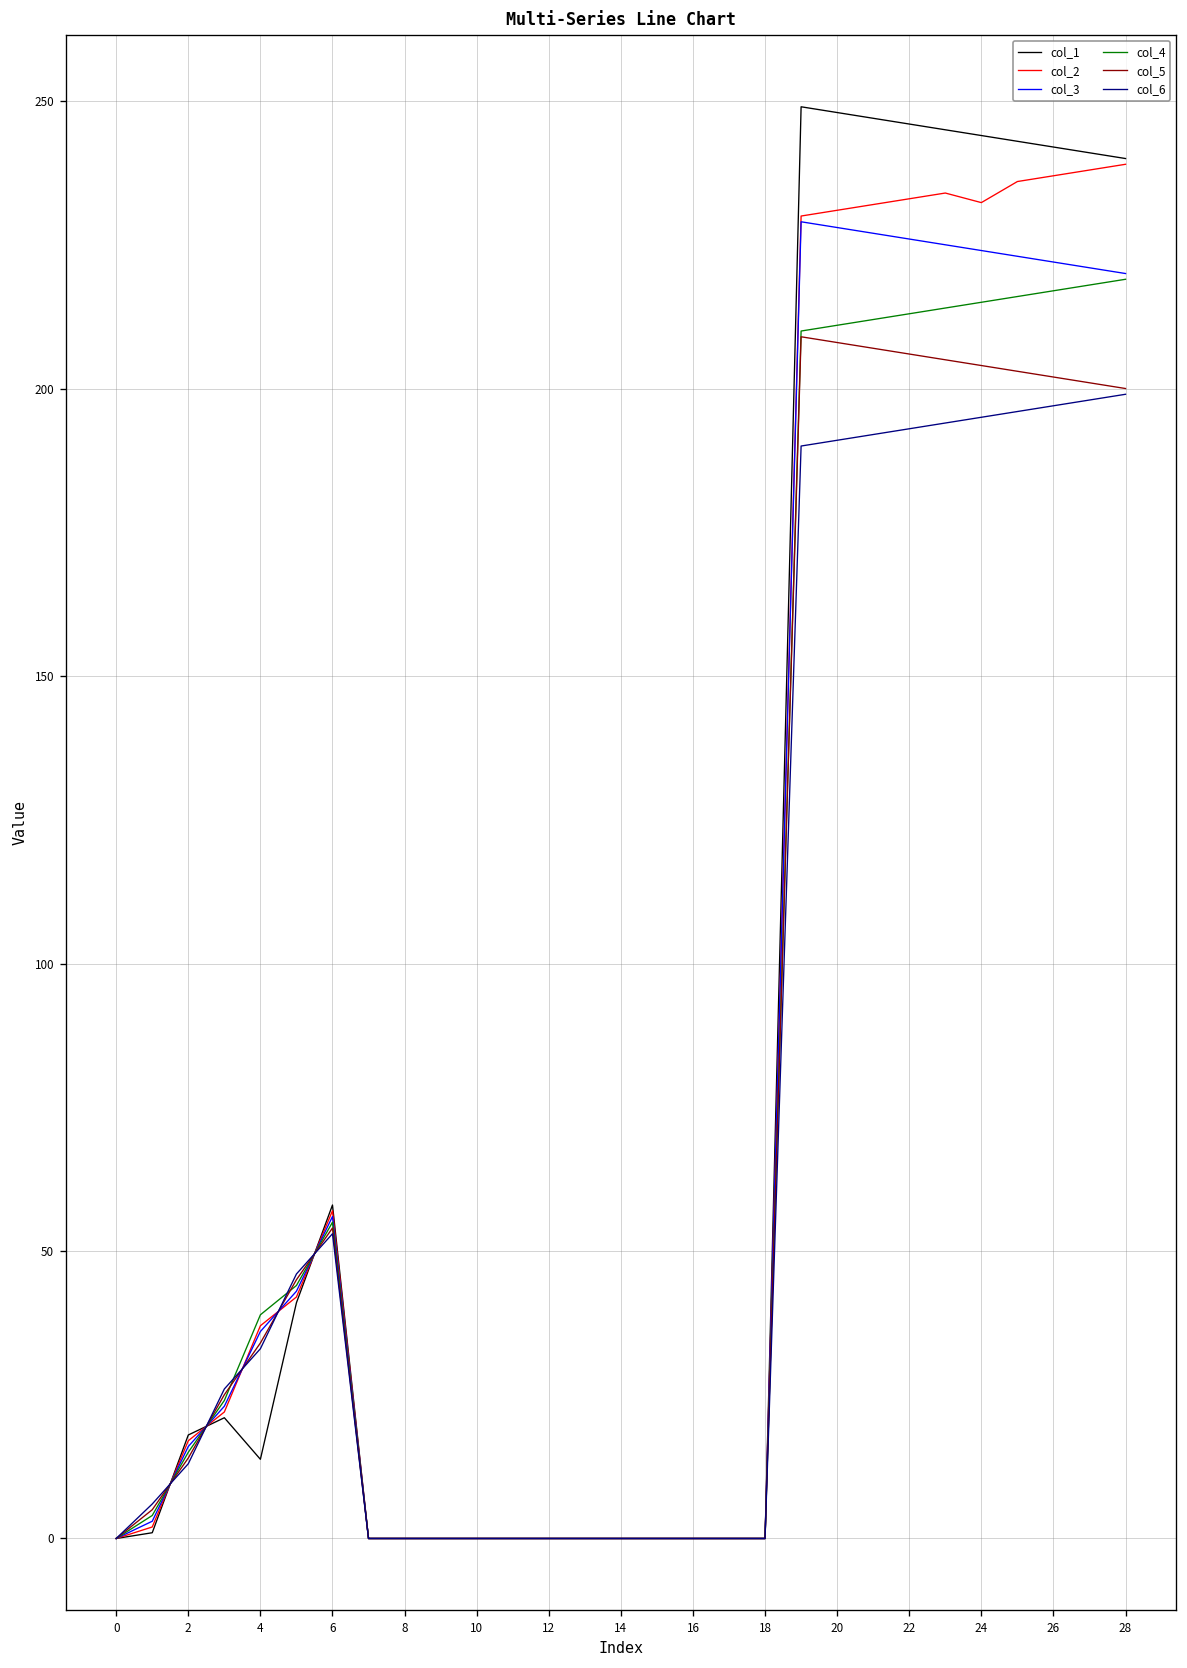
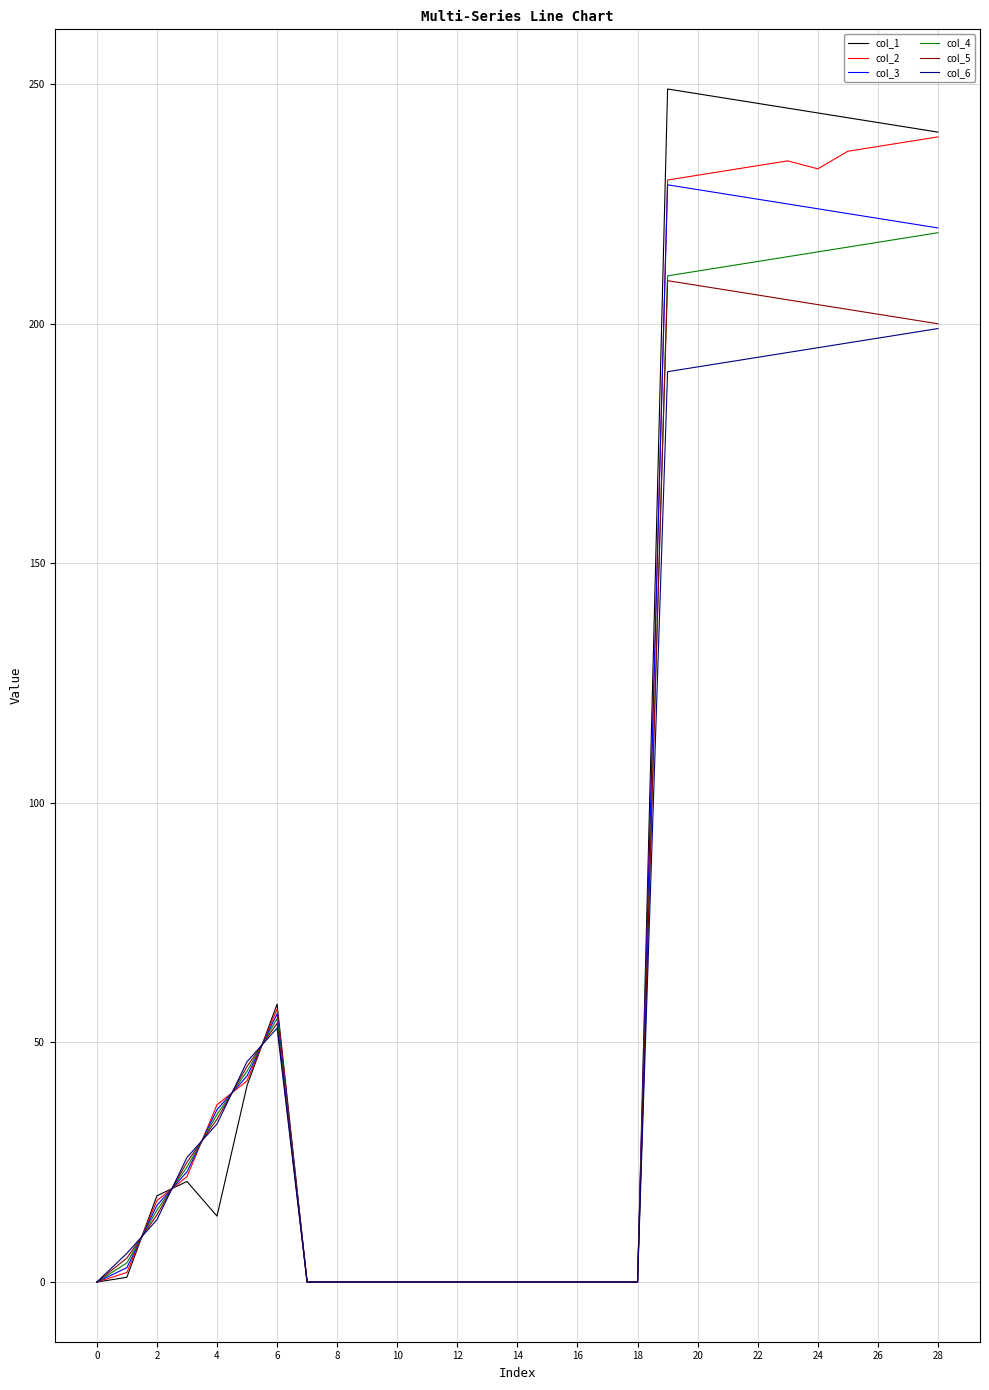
col_4, 4: 39 -> 35
